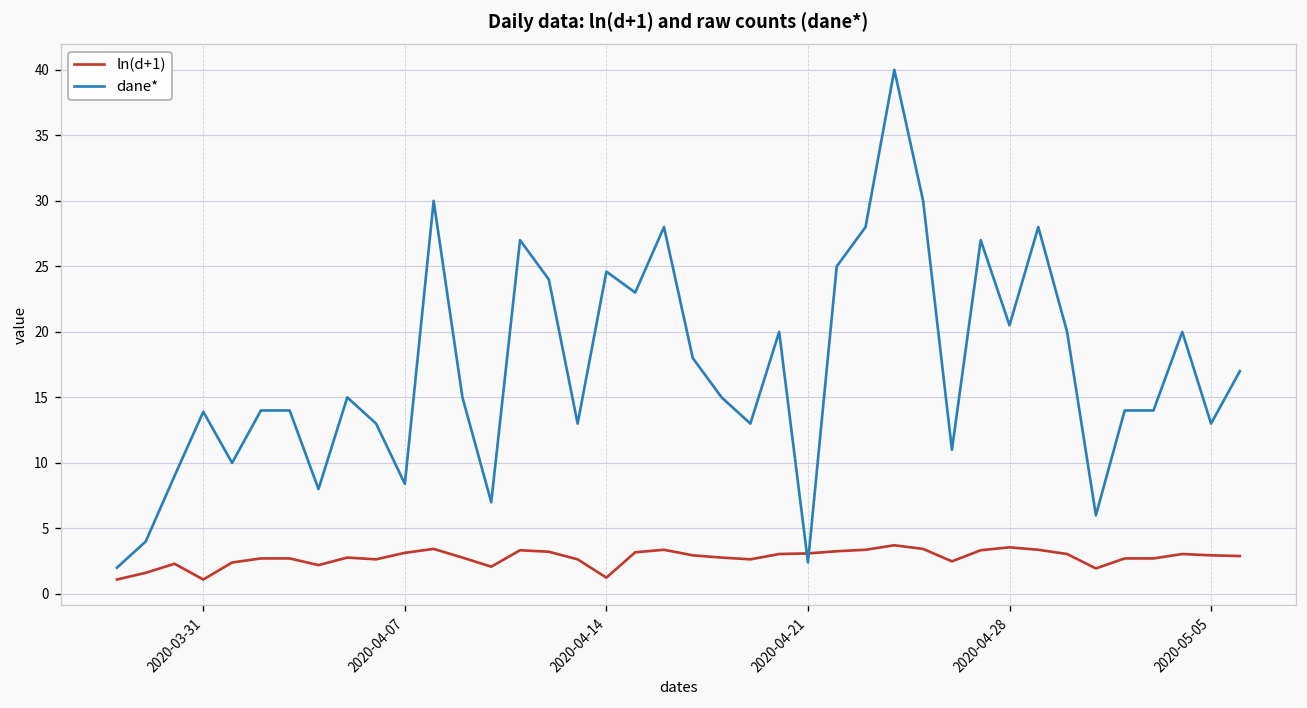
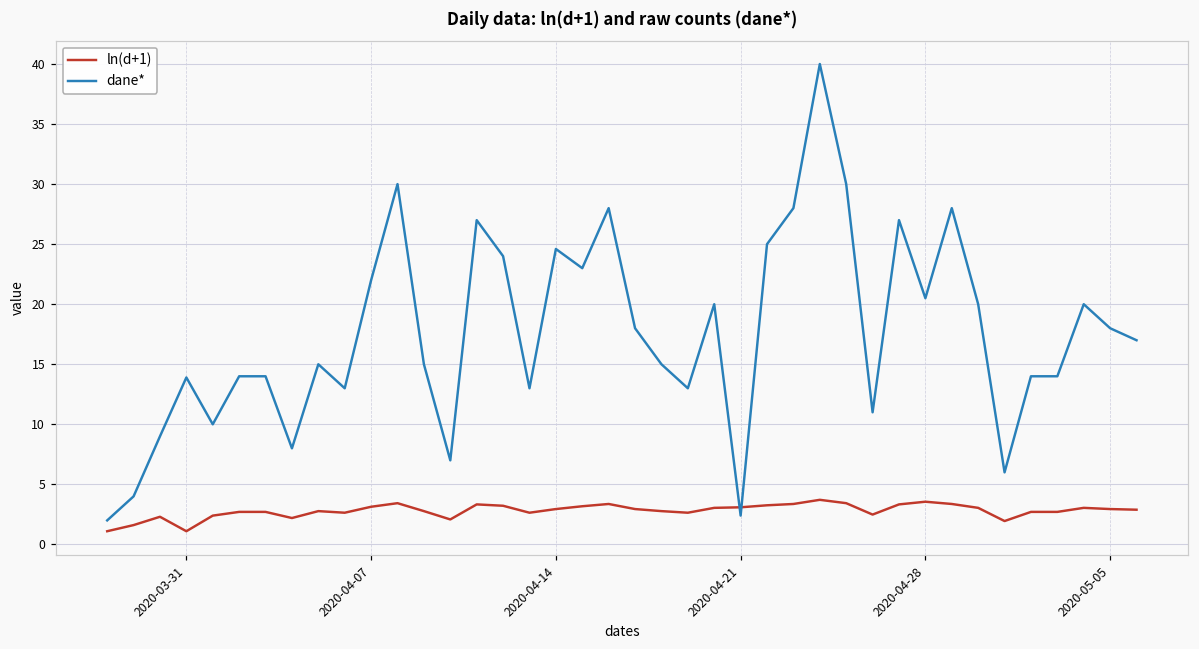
dane*, 2020-04-07: 8.4 -> 22.0
ln(d+1), 2020-04-14: 1.2 -> 2.9
dane*, 2020-05-05: 13 -> 18
